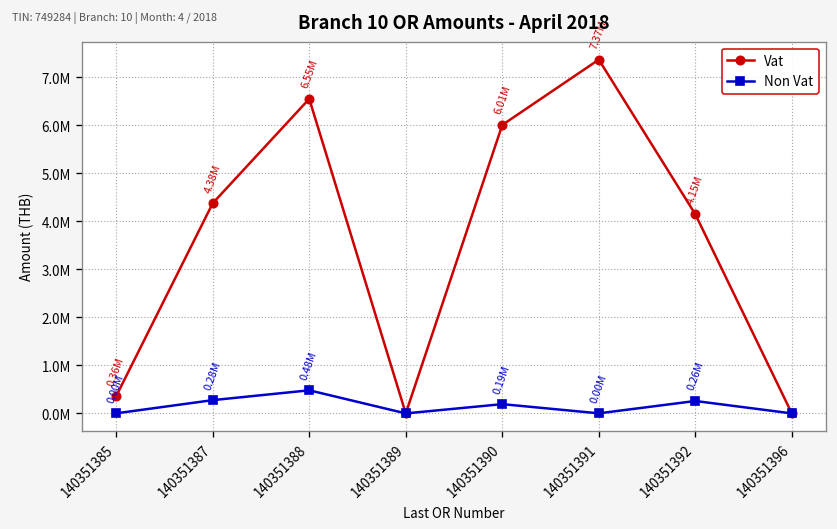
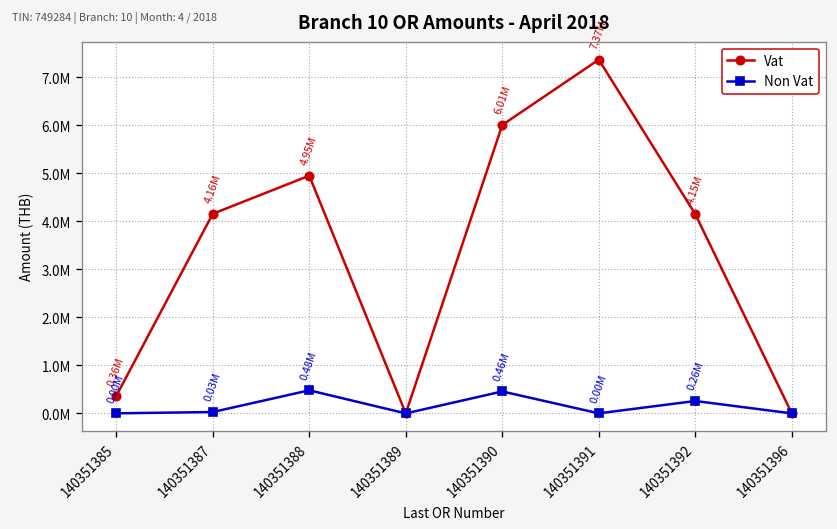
Vat, 140351387: 4.38M -> 4.16M
Non Vat, 140351387: 0.28M -> 0.03M
Vat, 140351388: 6.55M -> 4.95M
Non Vat, 140351390: 0.19M -> 0.46M
